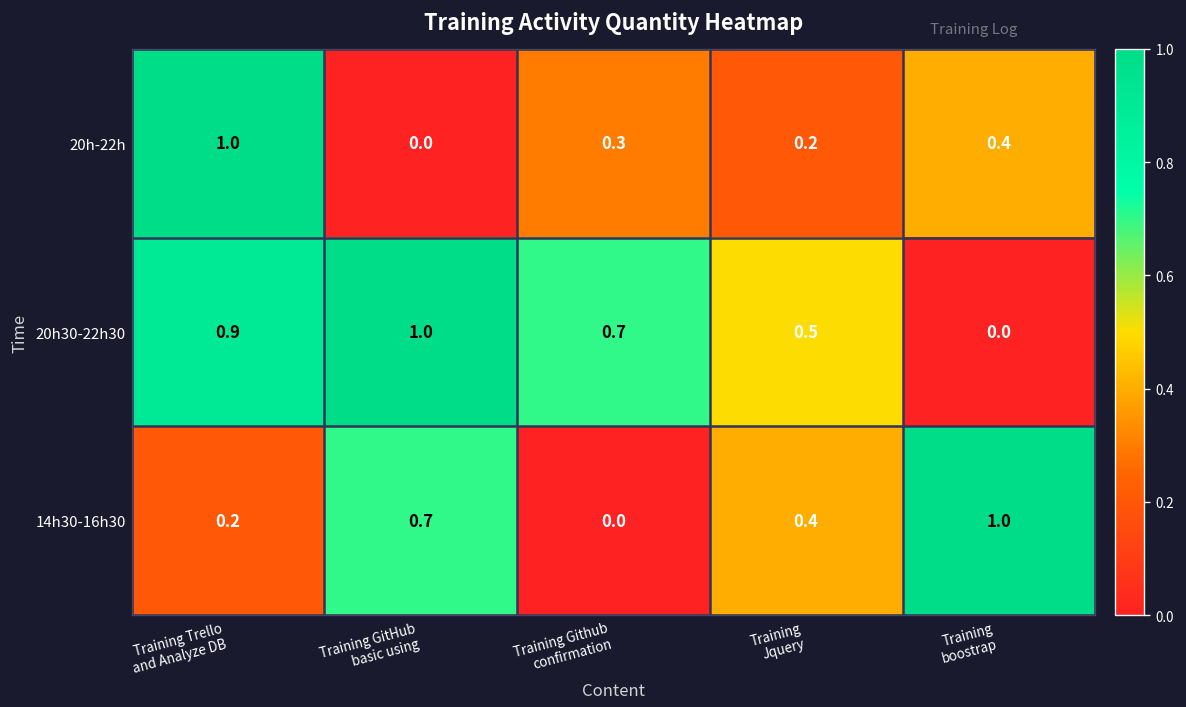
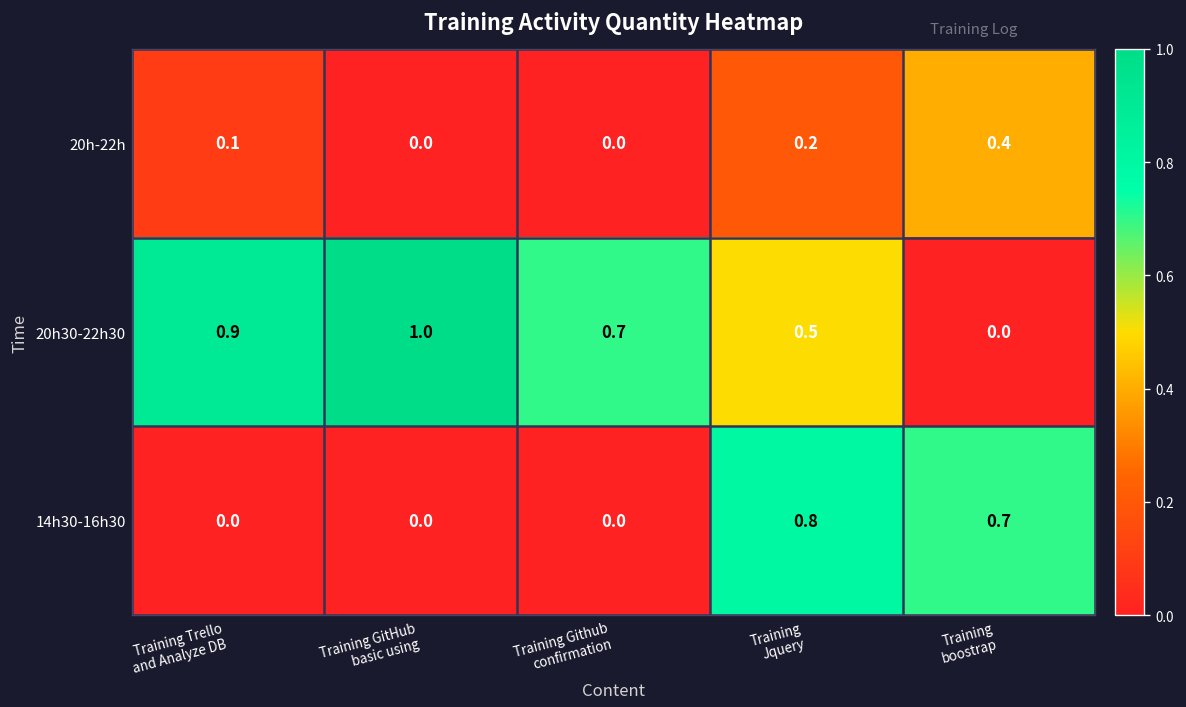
20h-22h, Training Trello and Analyze DB: 1.0 -> 0.1
20h-22h, Training Github confirmation: 0.3 -> 0.0
14h30-16h30, Training Trello and Analyze DB: 0.2 -> 0.0
14h30-16h30, Training GitHub basic using: 0.7 -> 0.0
14h30-16h30, Training Jquery: 0.4 -> 0.8
14h30-16h30, Training boostrap: 1.0 -> 0.7
